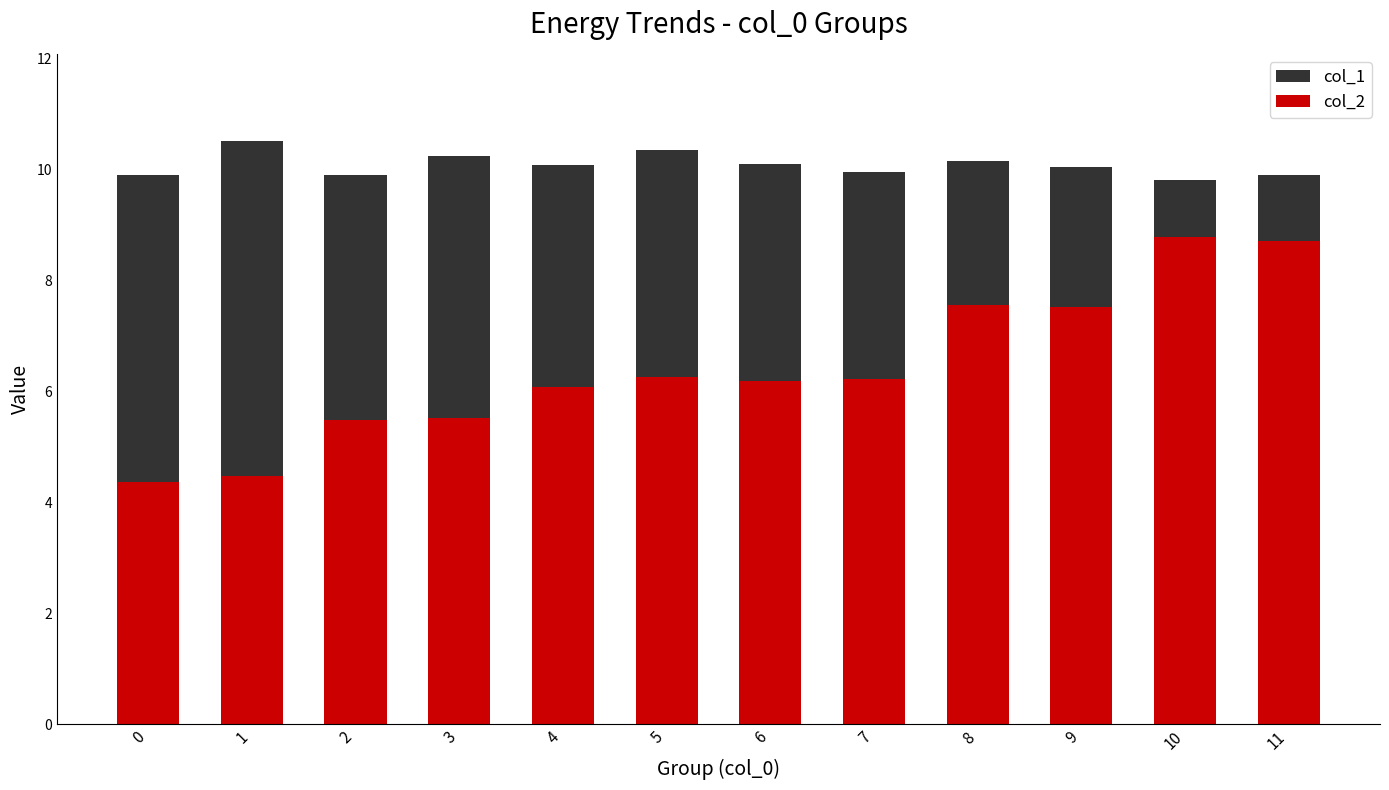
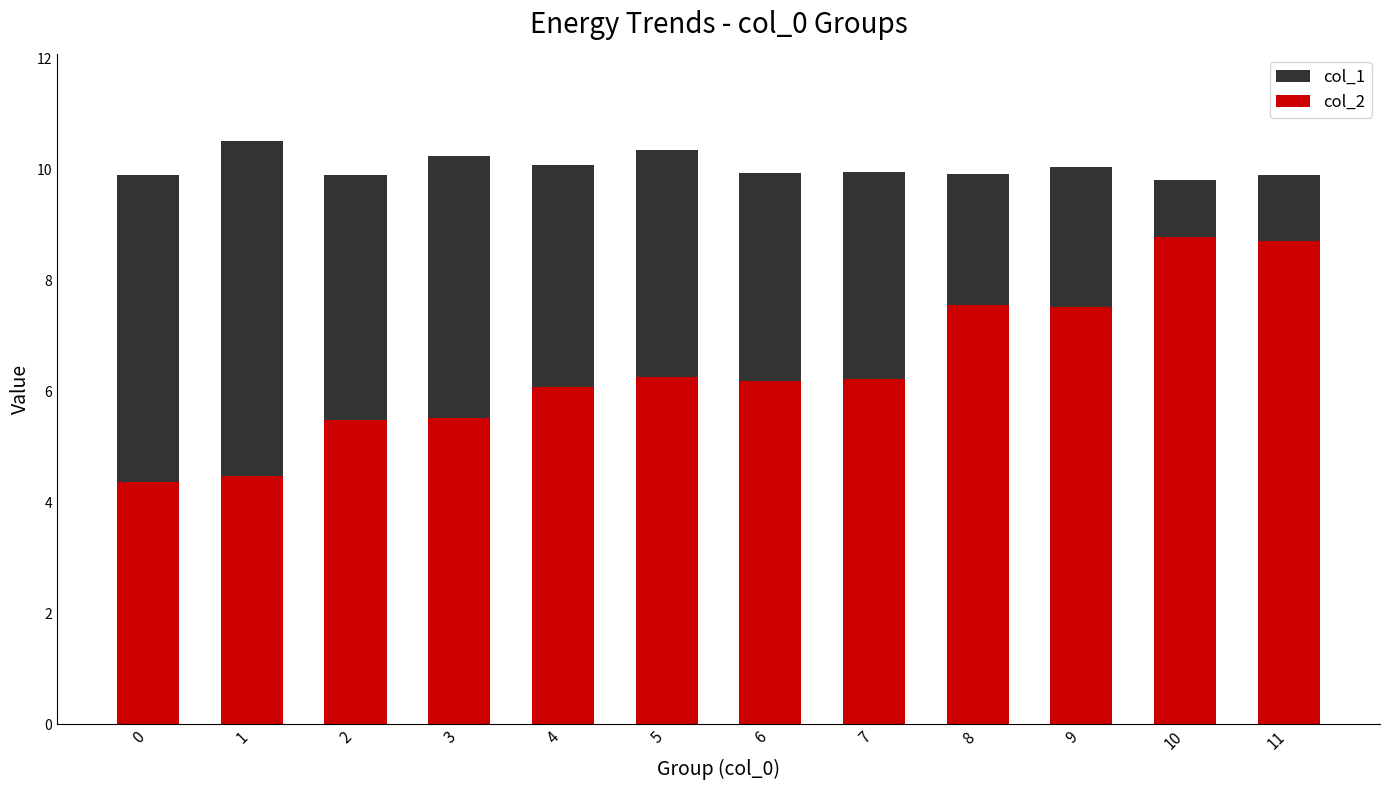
col_1, 6: 10.1 -> 9.9
col_1, 8: 10.2 -> 9.9
